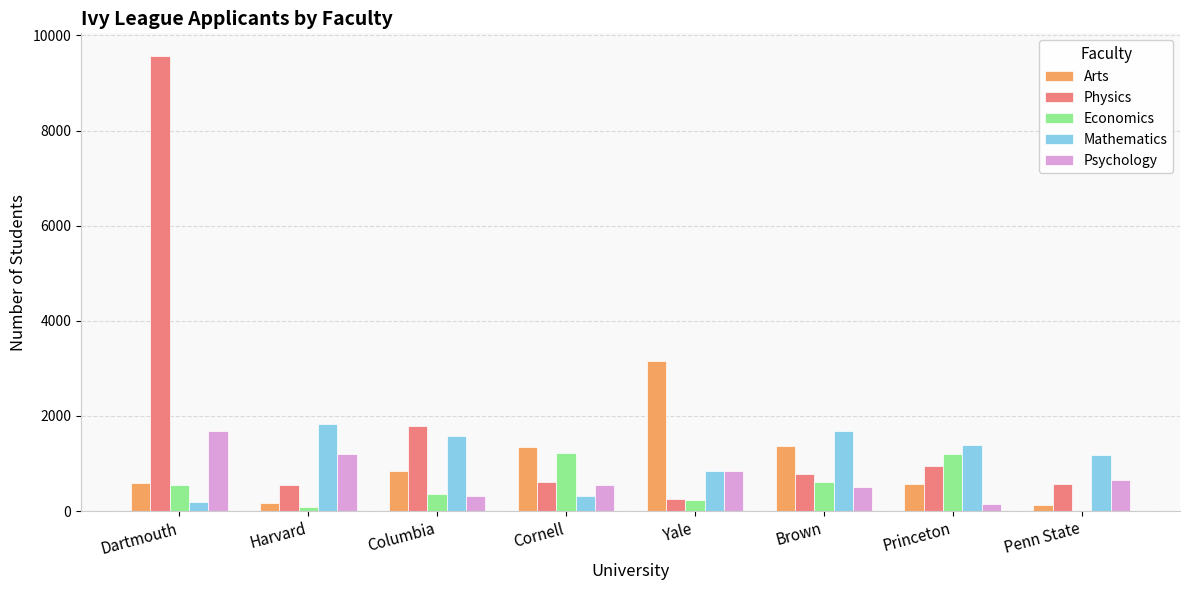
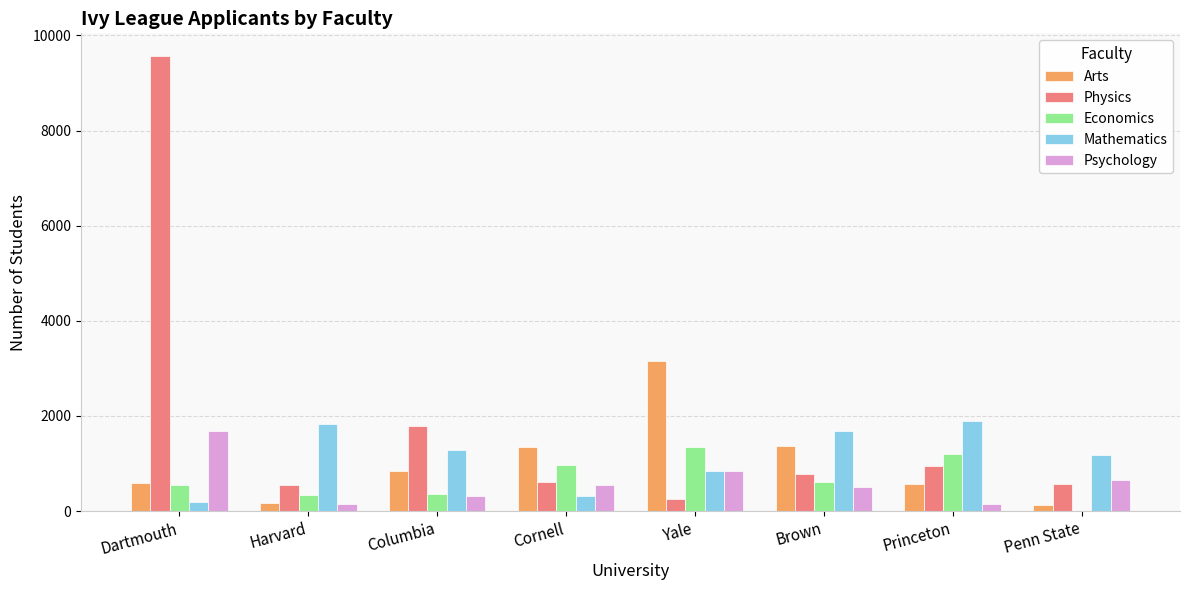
Economics, Harvard: 100 -> 300
Psychology, Harvard: 1200 -> 200
Mathematics, Columbia: 1600 -> 1300
Economics, Cornell: 1200 -> 1000
Economics, Yale: 200 -> 1300
Mathematics, Princeton: 1400 -> 1900
